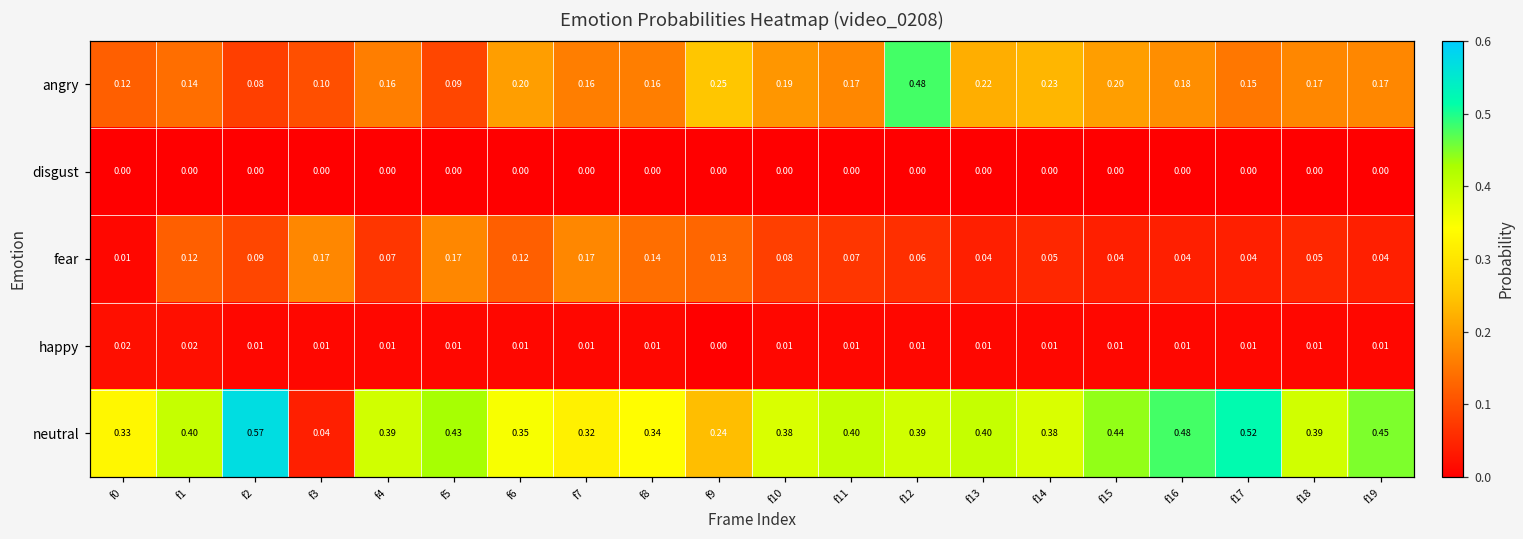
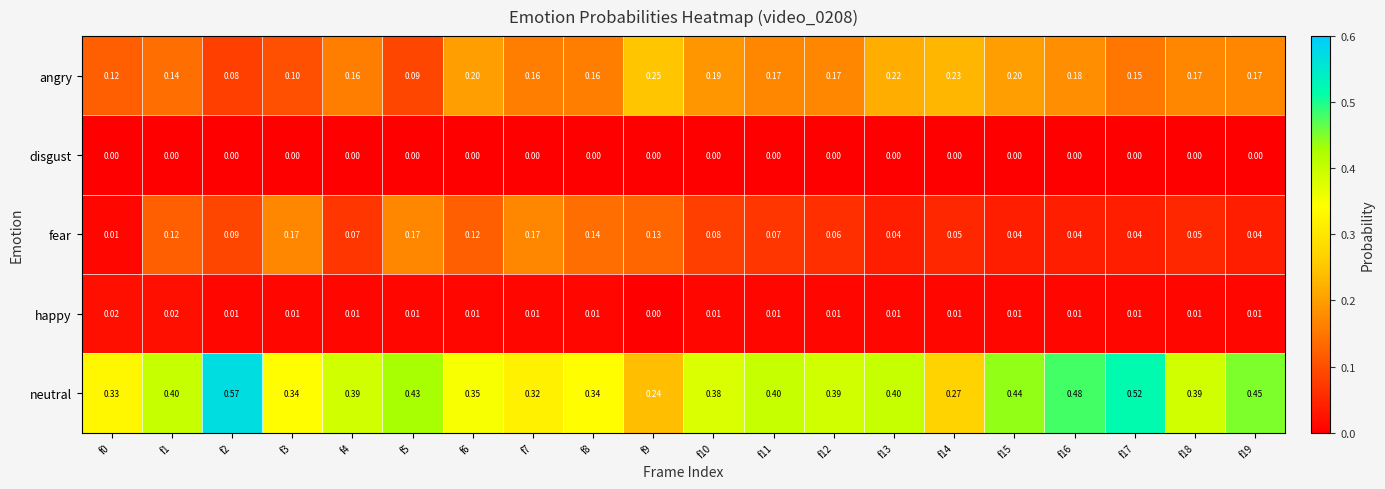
angry, f12: 0.48 -> 0.17
neutral, f3: 0.04 -> 0.34
neutral, f14: 0.38 -> 0.27
